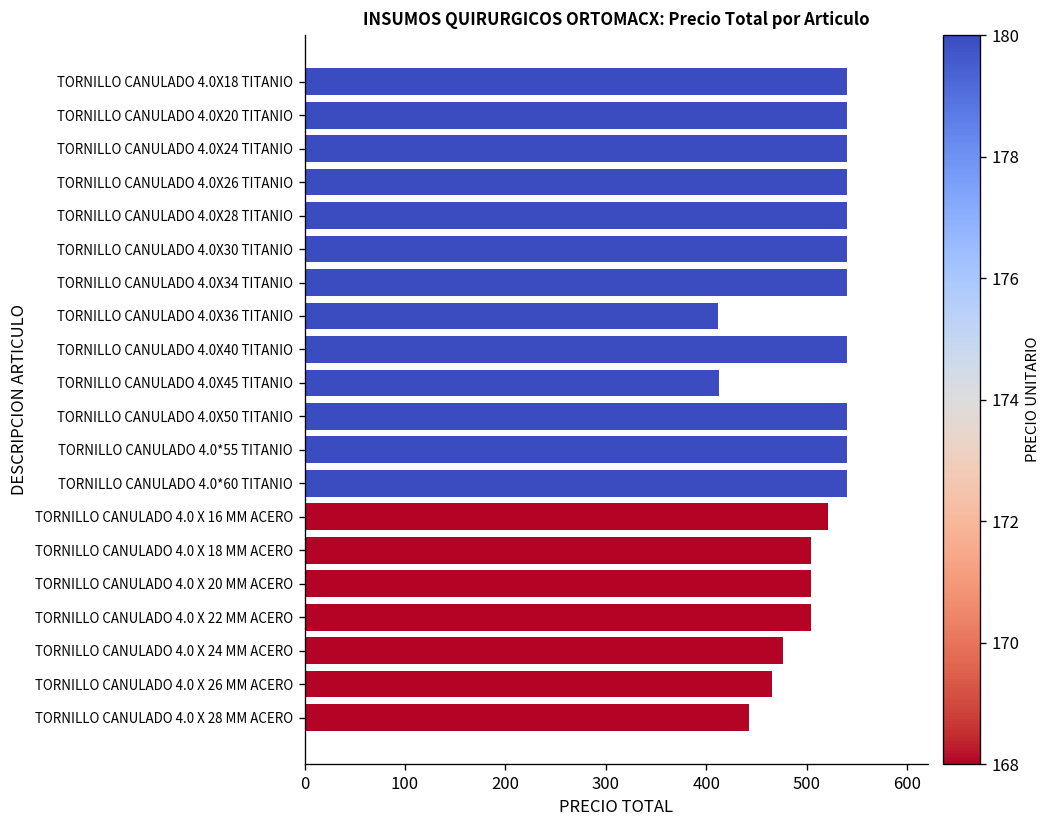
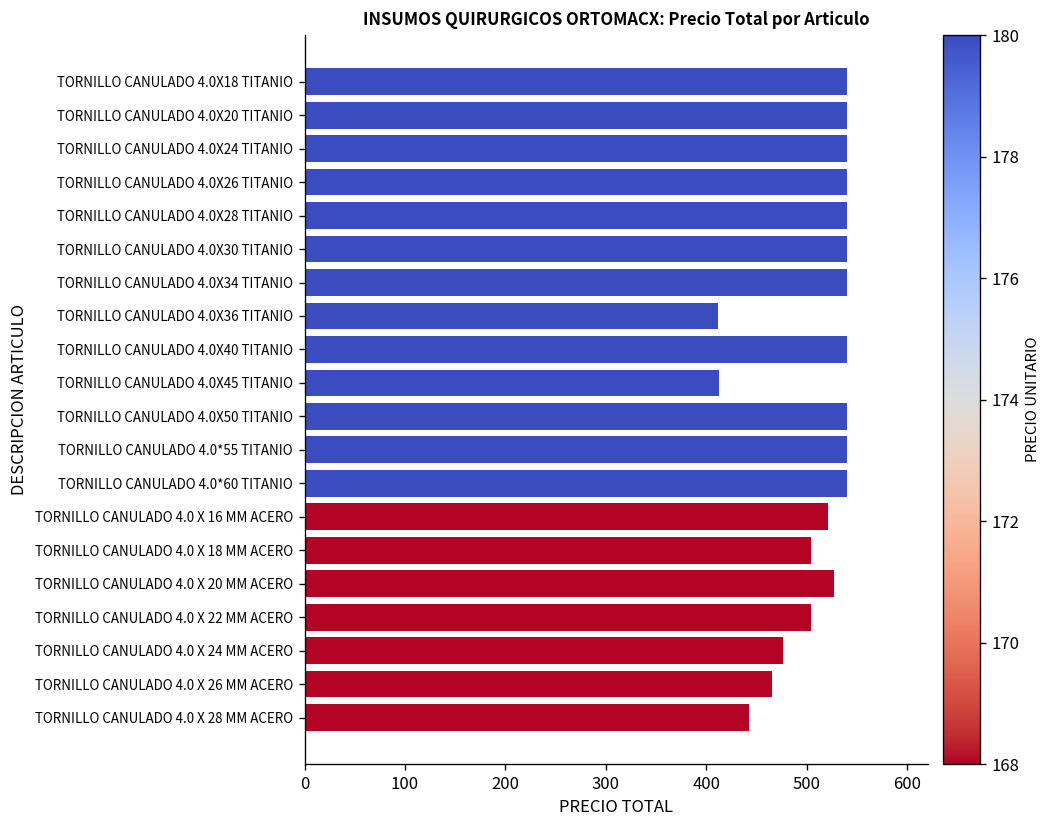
TORNILLO CANULADO 4.0 X 20 MM ACERO: 500 -> 530
